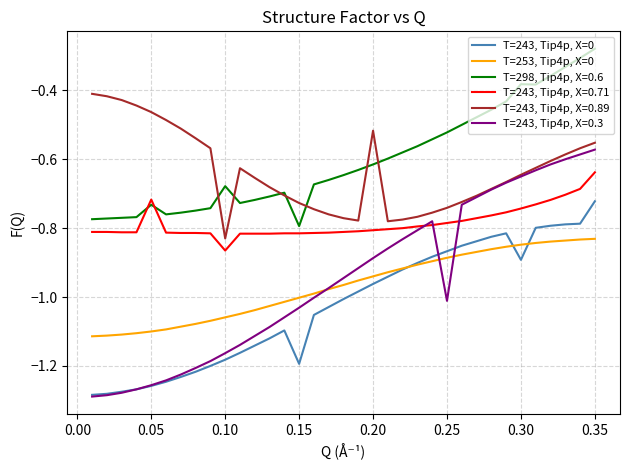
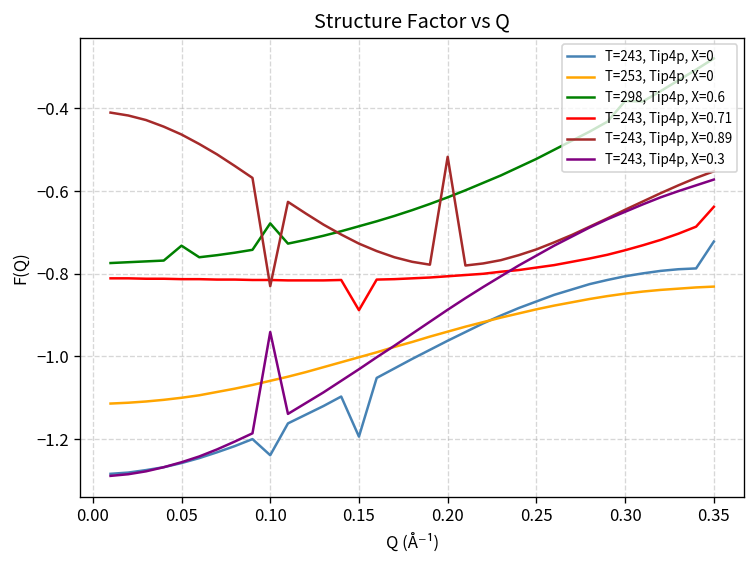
T=243, Tip4p, X=0.71, 0.05: -0.72 -> -0.81
T=243, Tip4p, X=0, 0.10: -1.18 -> -1.24
T=243, Tip4p, X=0.71, 0.10: -0.87 -> -0.82
T=243, Tip4p, X=0.3, 0.10: -1.16 -> -0.94
T=298, Tip4p, X=0.6, 0.15: -0.79 -> -0.69
T=243, Tip4p, X=0.71, 0.15: -0.82 -> -0.89
T=243, Tip4p, X=0.3, 0.25: -1.01 -> -0.76
T=243, Tip4p, X=0, 0.30: -0.89 -> -0.81
